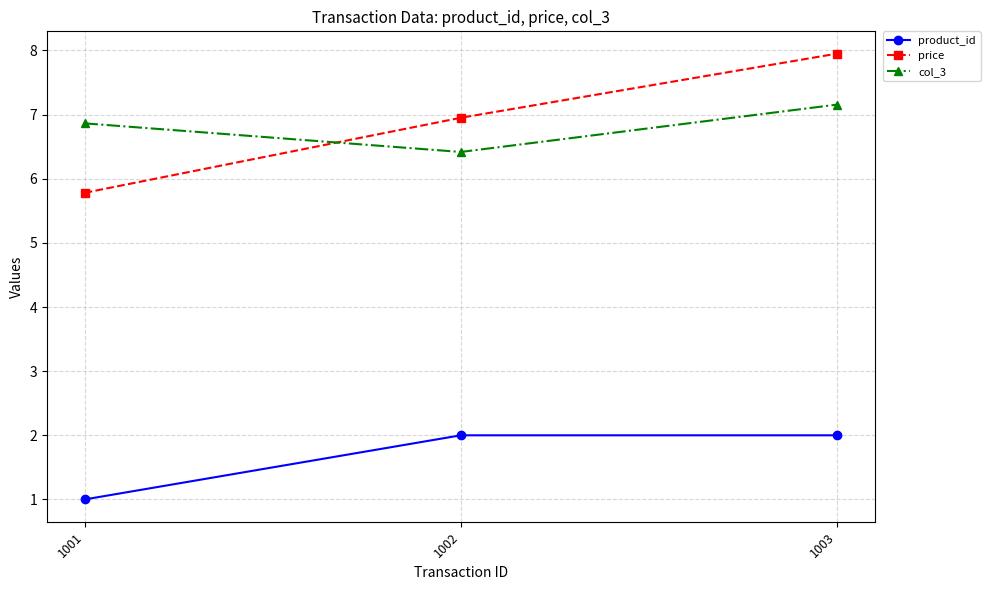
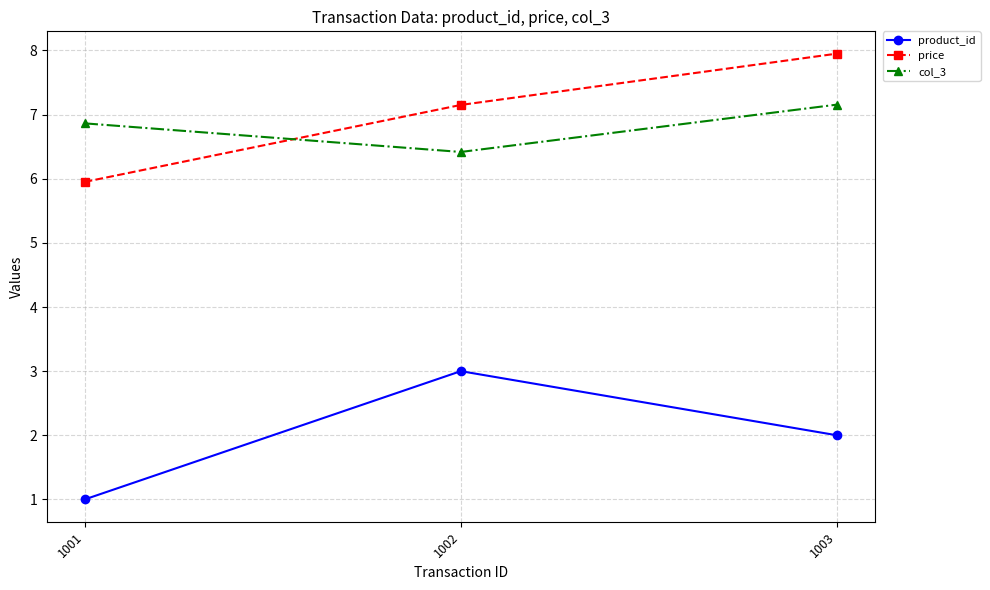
price, 1001: 5.8 -> 6.0
product_id, 1002: 2 -> 3
price, 1002: 7.0 -> 7.2
